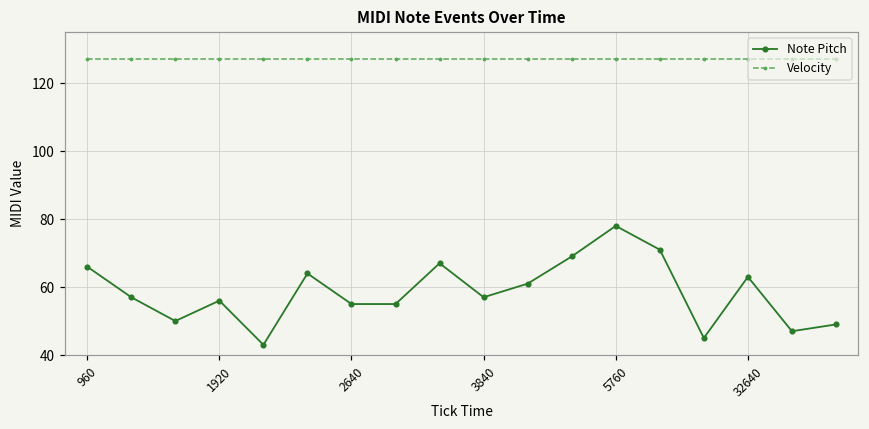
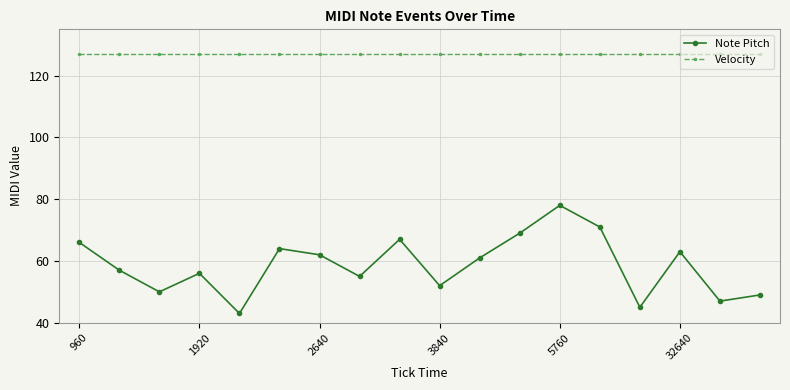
Note Pitch, 2640: 55 -> 62
Note Pitch, 3840: 57 -> 52
